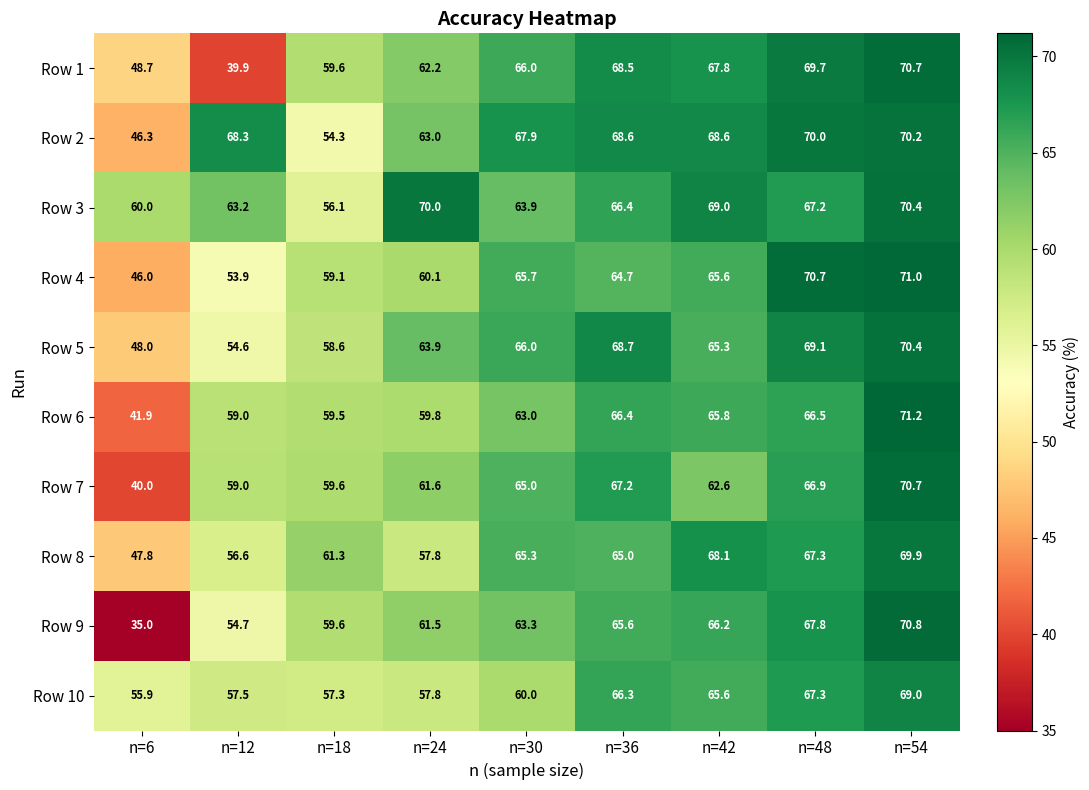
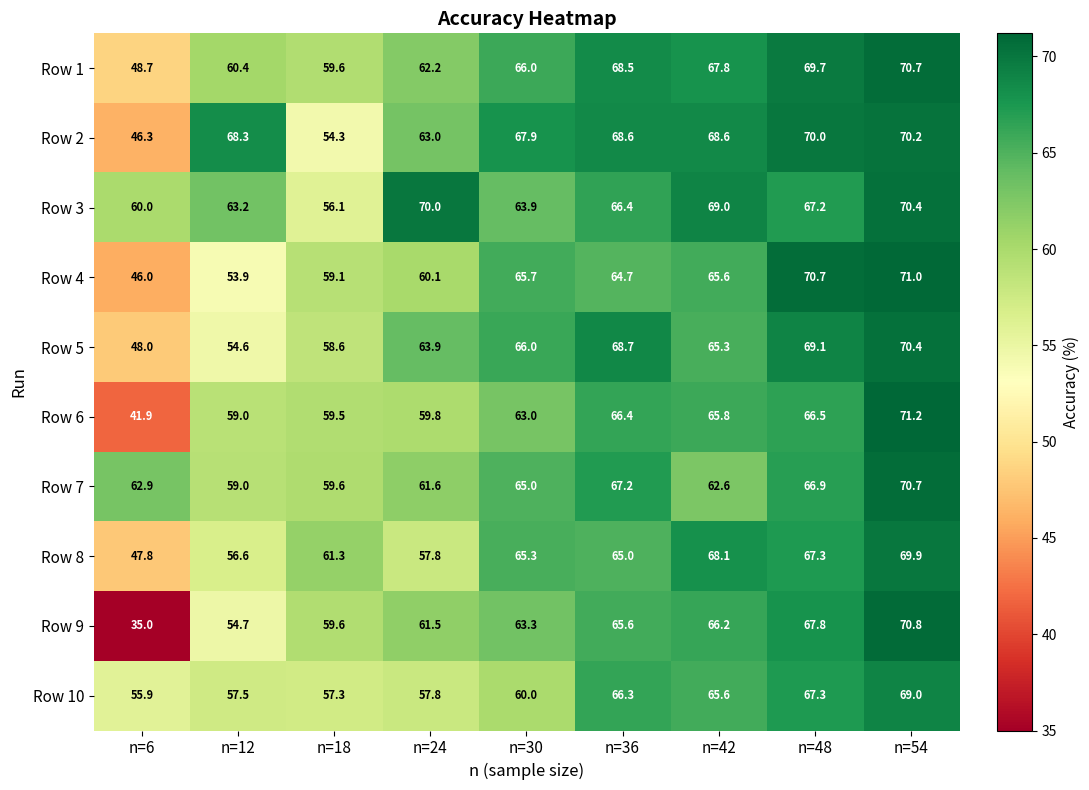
Row 1, n=12: 39.9 -> 60.4
Row 7, n=6: 40.0 -> 62.9
